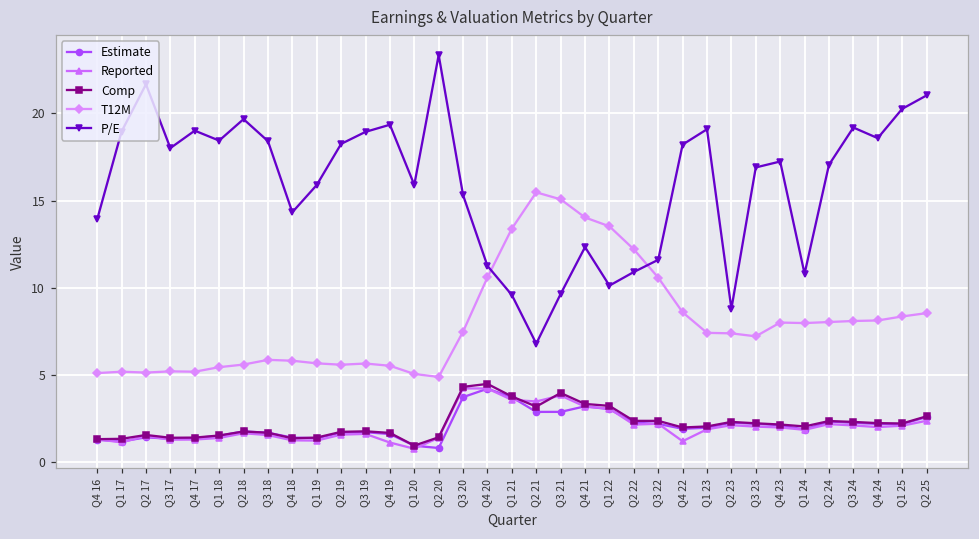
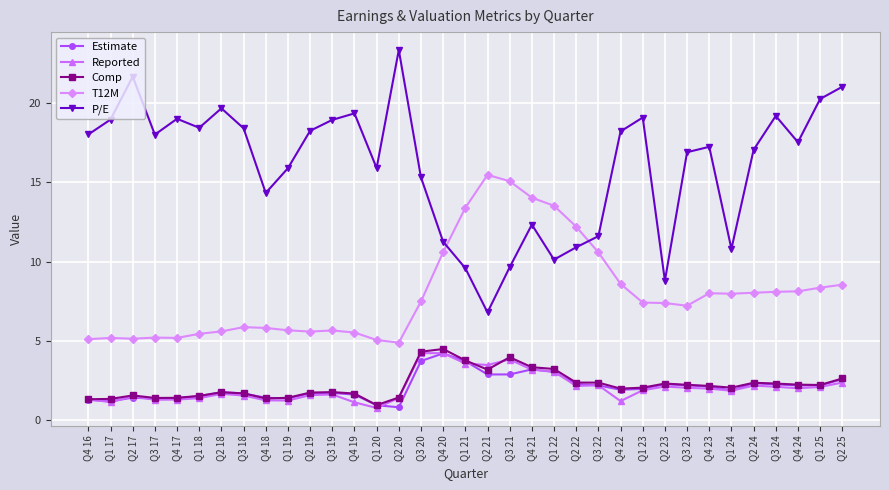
P/E, Q4 16: 13.9 -> 18.0
P/E, Q4 24: 18.6 -> 17.5
